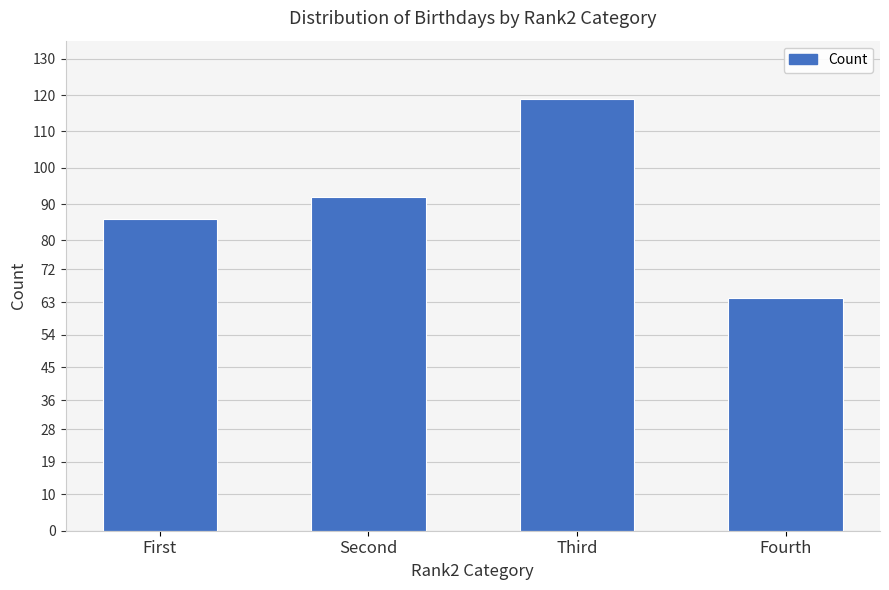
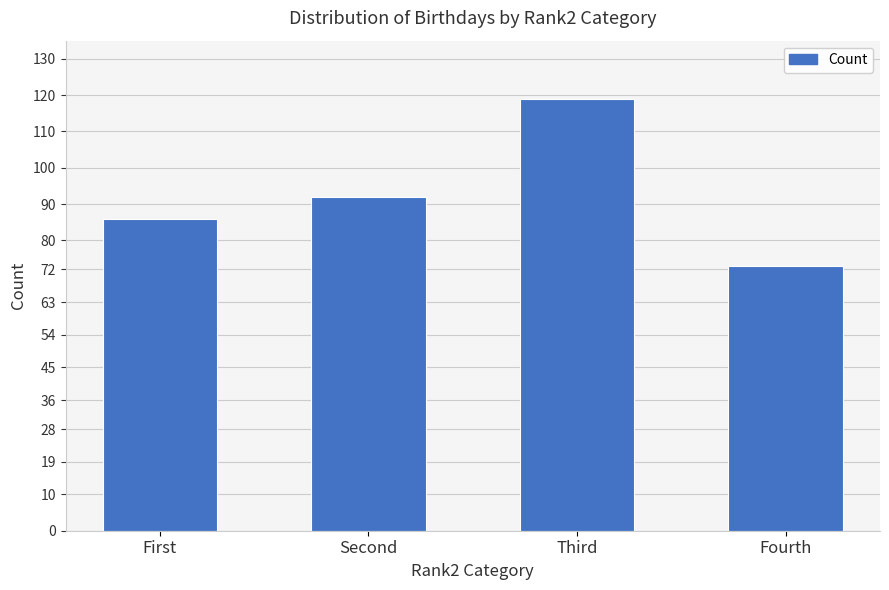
Fourth: 64 -> 73
